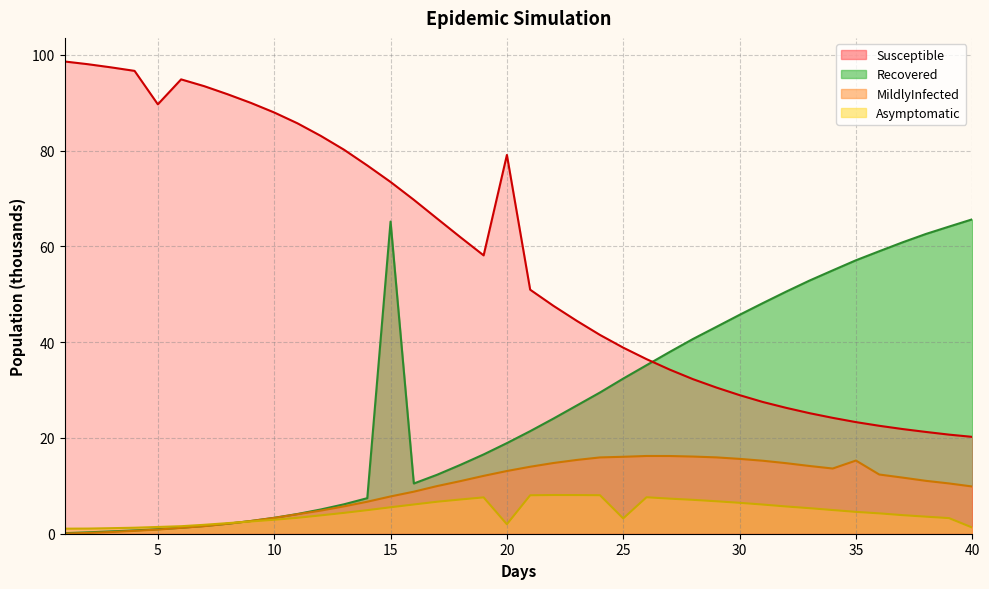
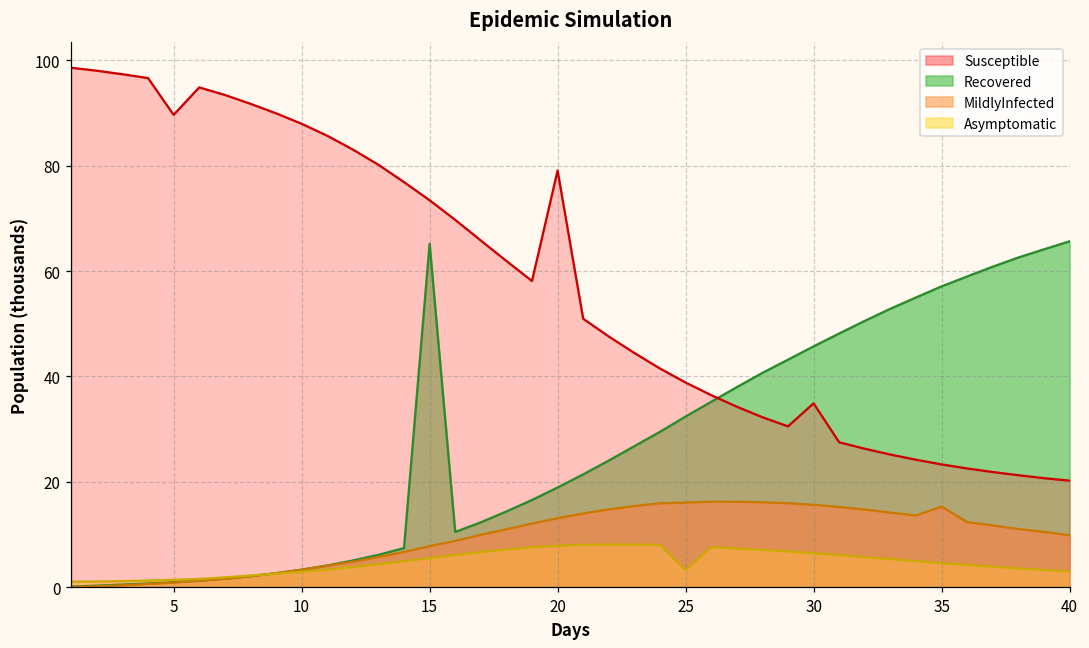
Asymptomatic, 20: 2 -> 8
Susceptible, 30: 29 -> 35
Asymptomatic, 40: 1 -> 3
